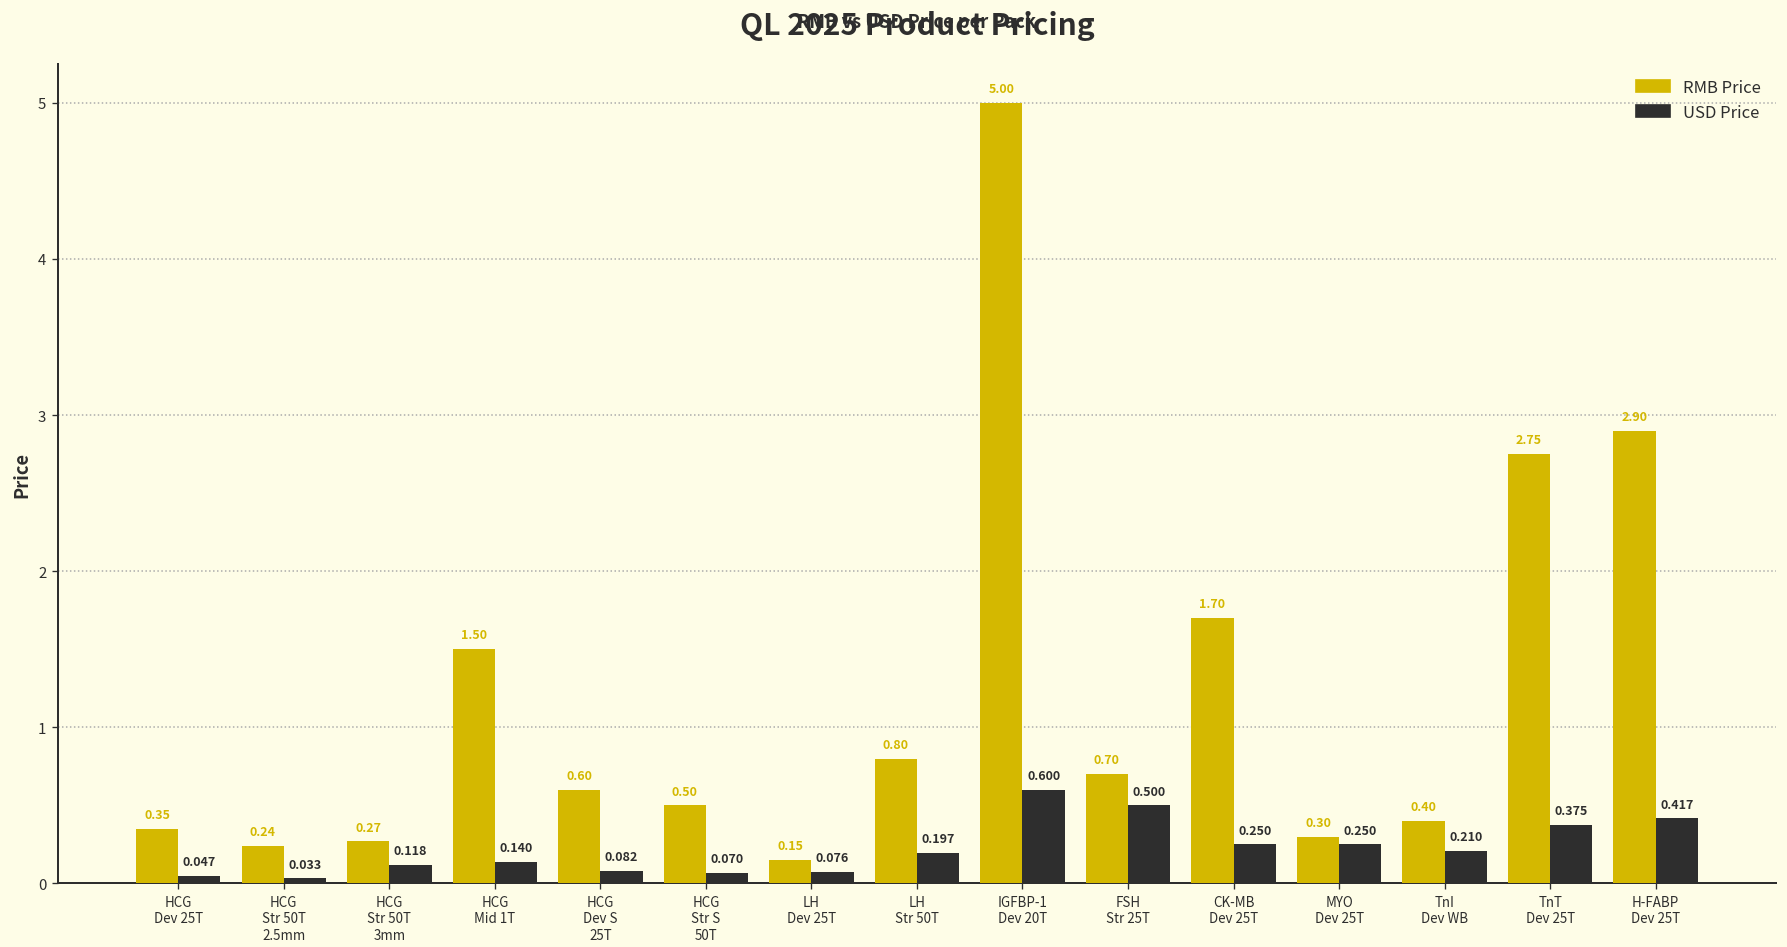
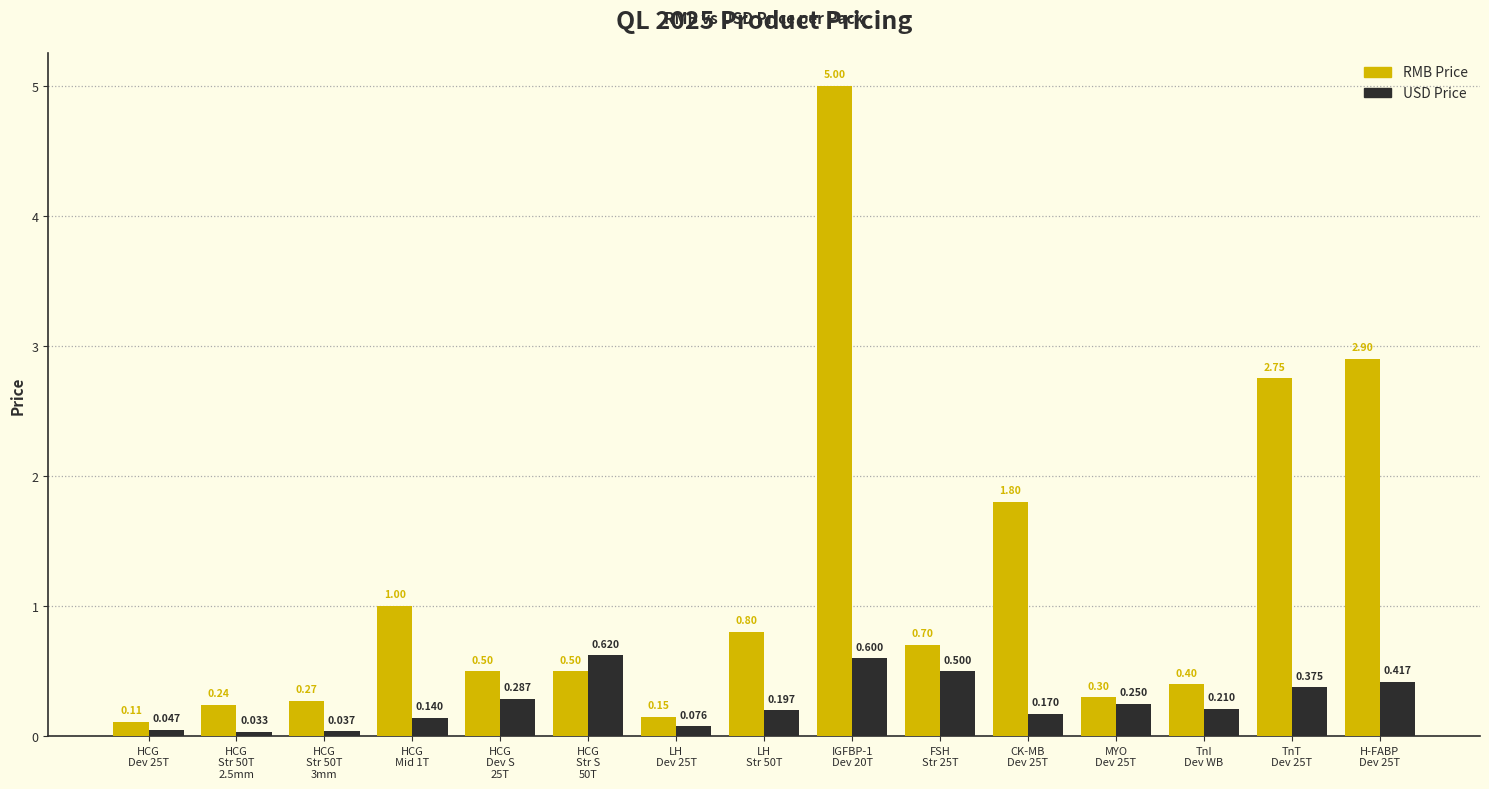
RMB Price, HCG Dev 25T: 0.35 -> 0.11
USD Price, HCG Str 50T 3mm: 0.118 -> 0.037
RMB Price, HCG Mid 1T: 1.50 -> 1.00
RMB Price, HCG Dev S 25T: 0.60 -> 0.50
USD Price, HCG Dev S 25T: 0.082 -> 0.287
USD Price, HCG Str S 50T: 0.070 -> 0.620
RMB Price, CK-MB Dev 25T: 1.70 -> 1.80
USD Price, CK-MB Dev 25T: 0.250 -> 0.170
